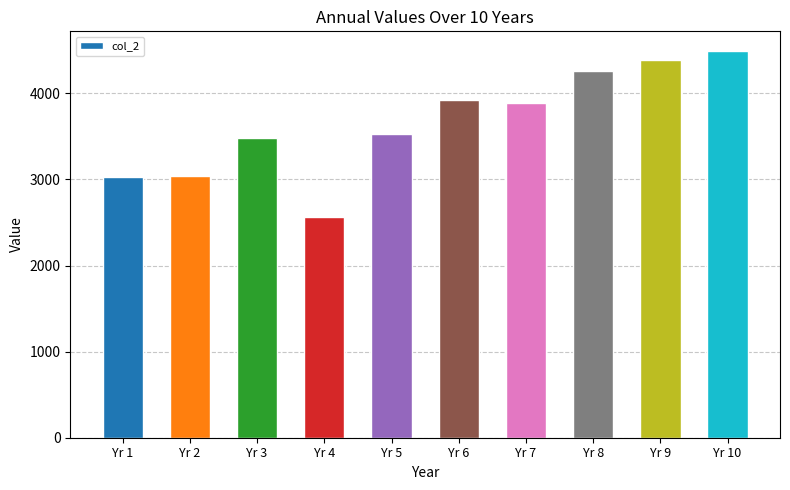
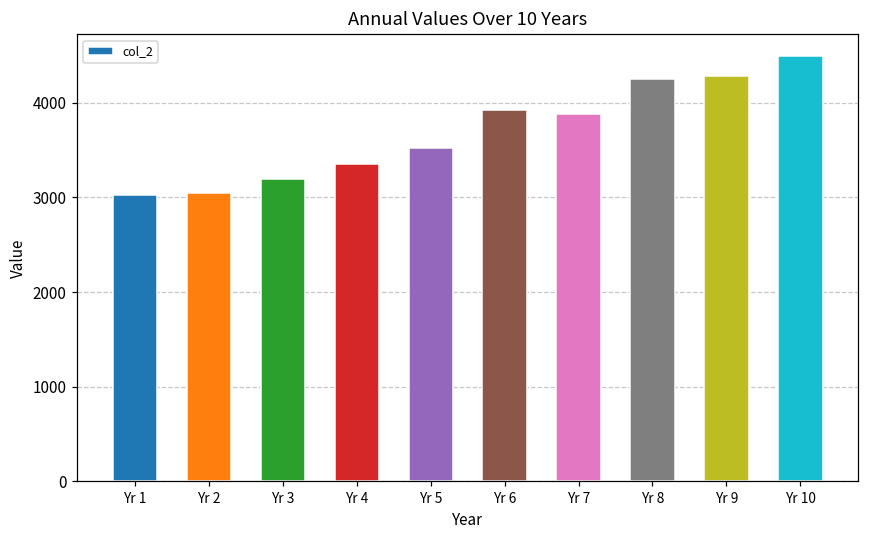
Yr 3: 3500 -> 3200
Yr 4: 2600 -> 3400
Yr 9: 4400 -> 4300
